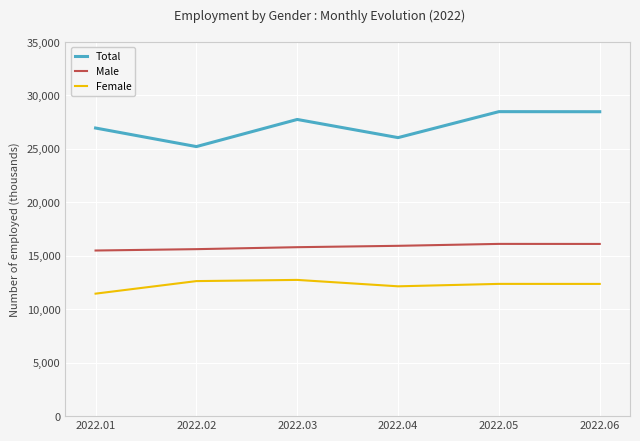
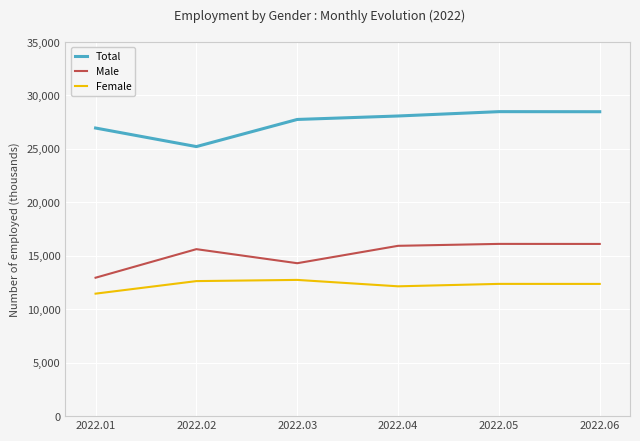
Male, 2022.01: 15,500 -> 12,900
Male, 2022.03: 15,800 -> 14,300
Total, 2022.04: 26,100 -> 28,100
